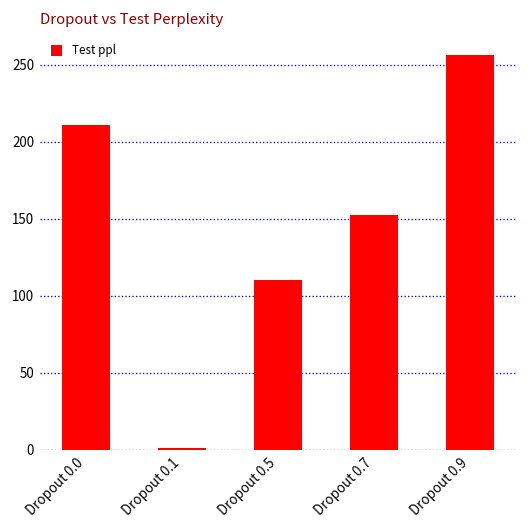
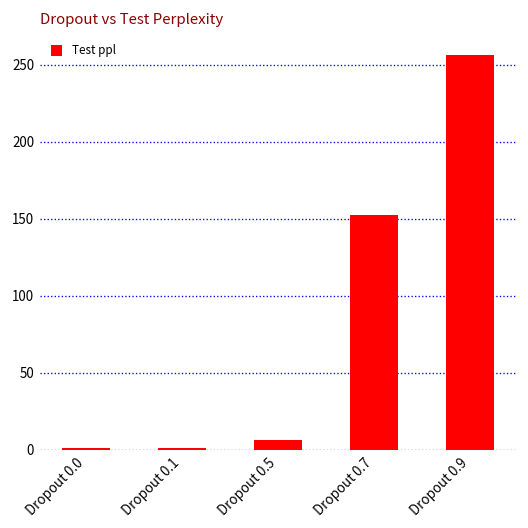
Dropout 0.0: 211 -> 1
Dropout 0.5: 110 -> 6
